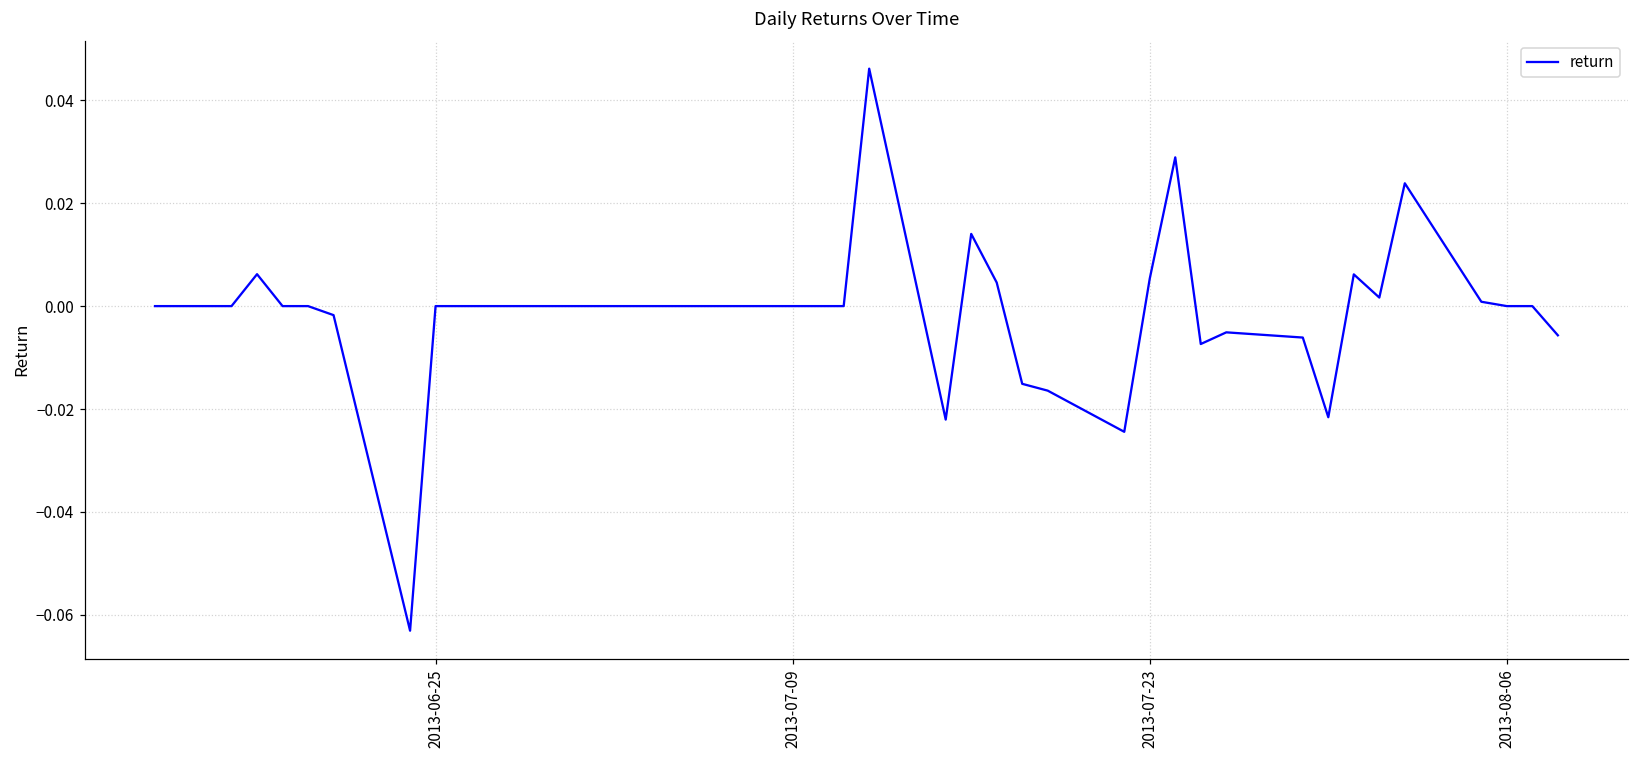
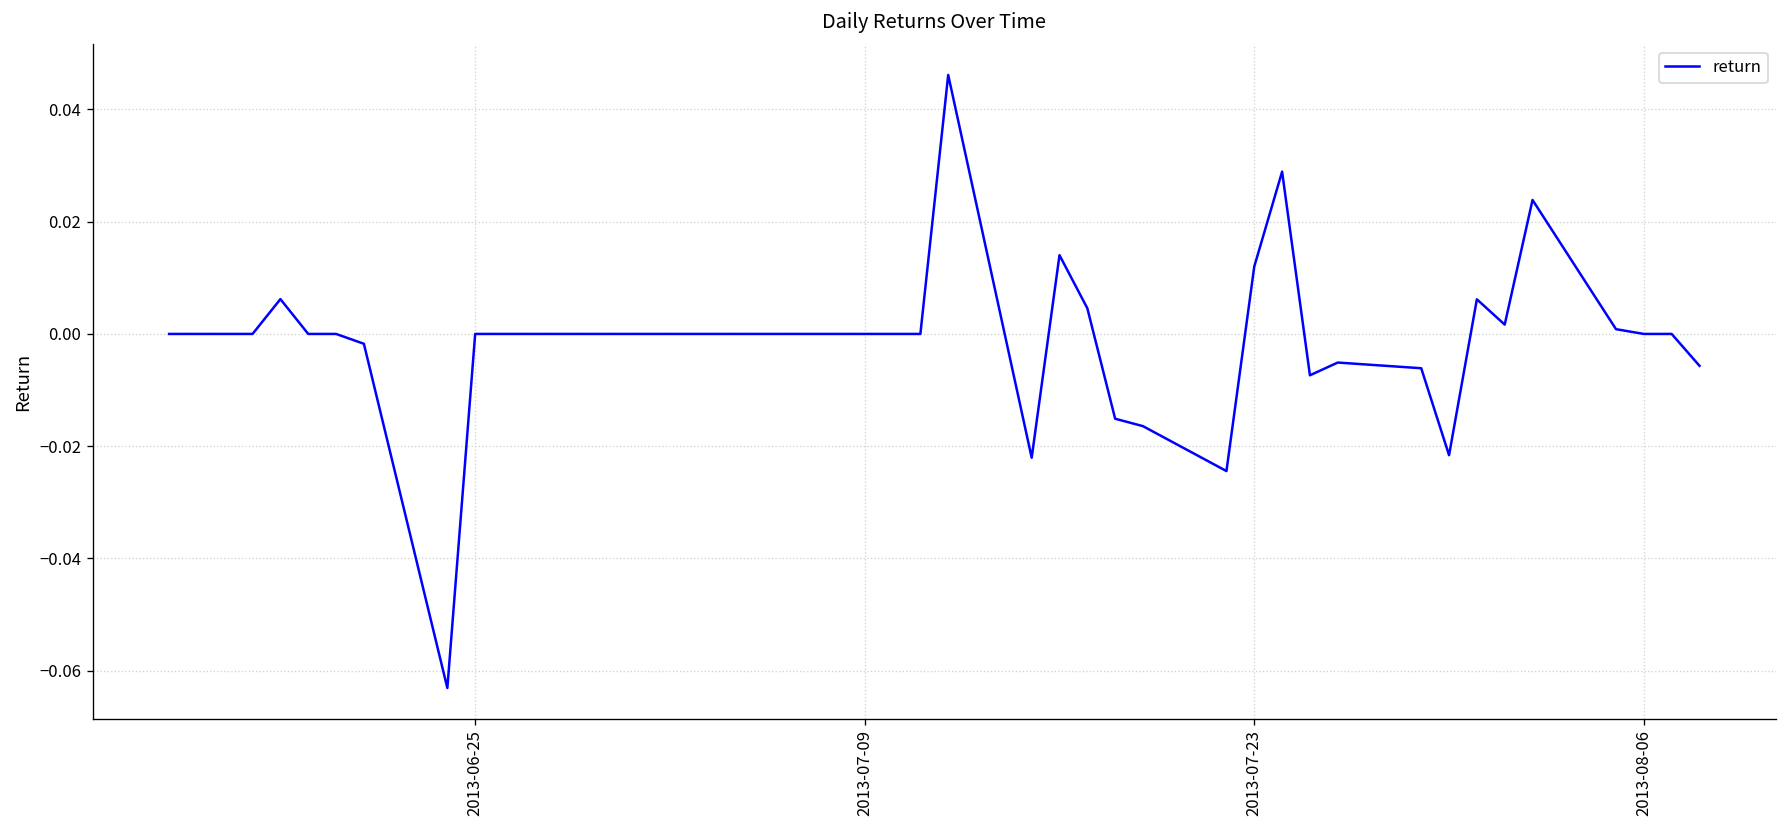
2013-07-23: 0.005 -> 0.012
